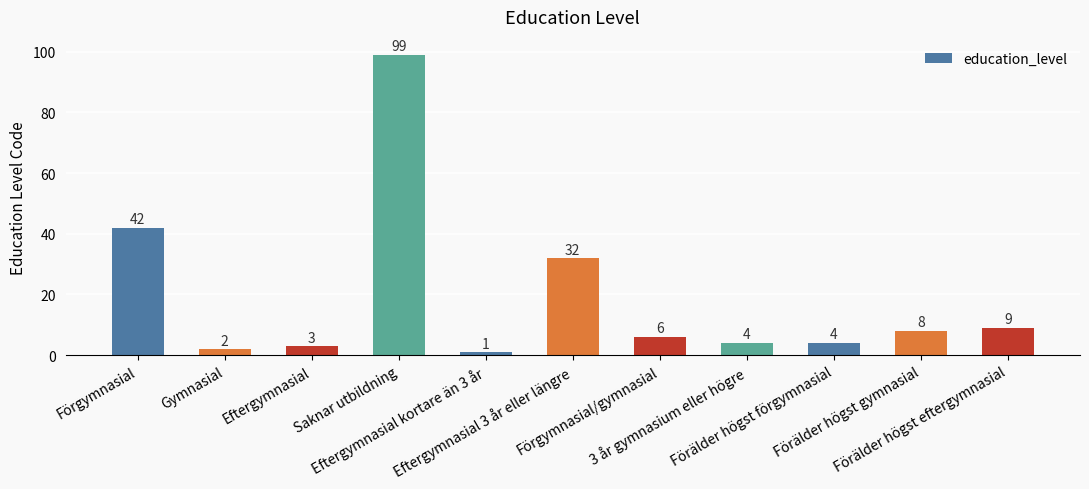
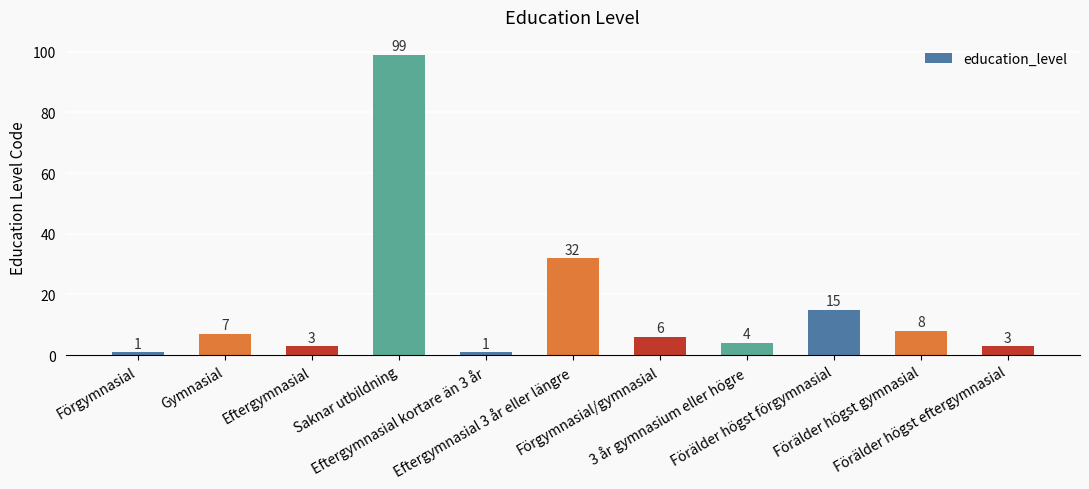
Förgymnasial: 42 -> 1
Gymnasial: 2 -> 7
Förälder högst förgymnasial: 4 -> 15
Förälder högst eftergymnasial: 9 -> 3
